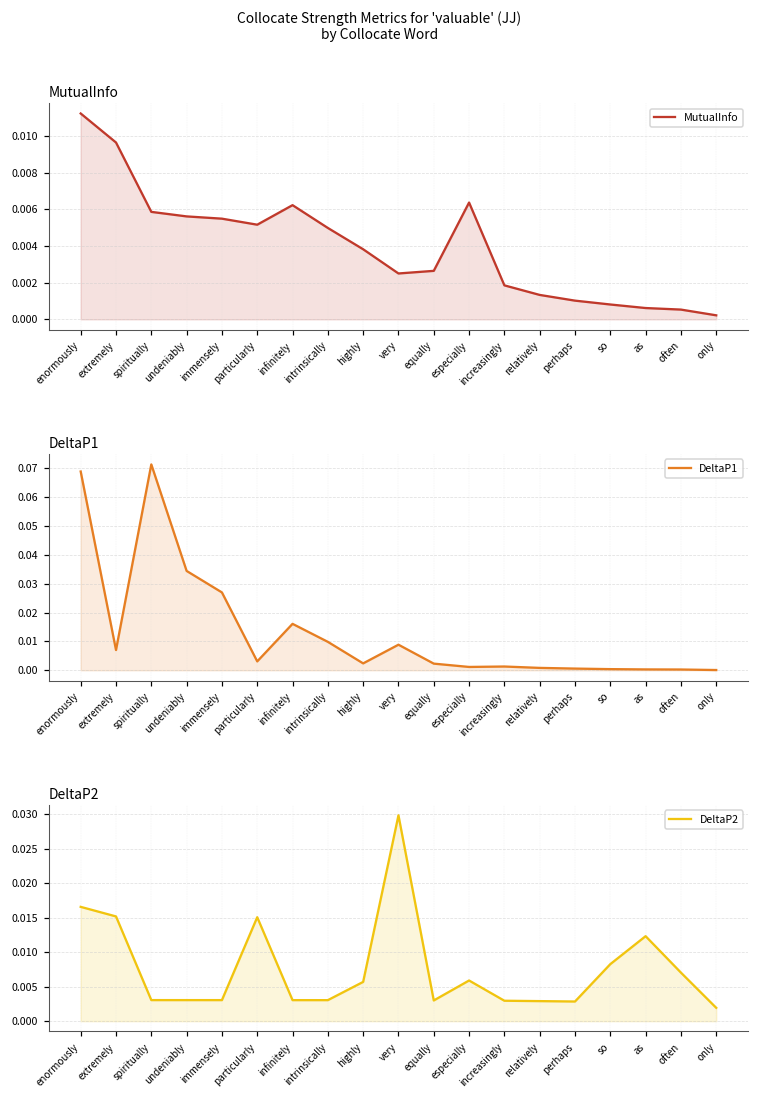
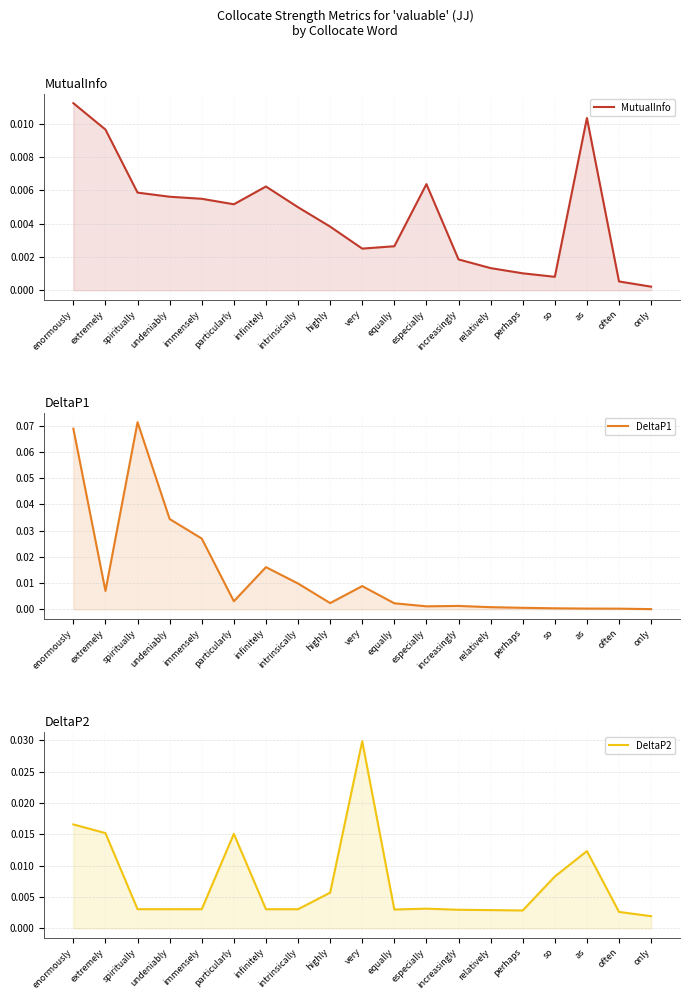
MutualInfo, as: 0.0006 -> 0.0103
DeltaP2, especially: 0.006 -> 0.003
DeltaP2, often: 0.007 -> 0.003
